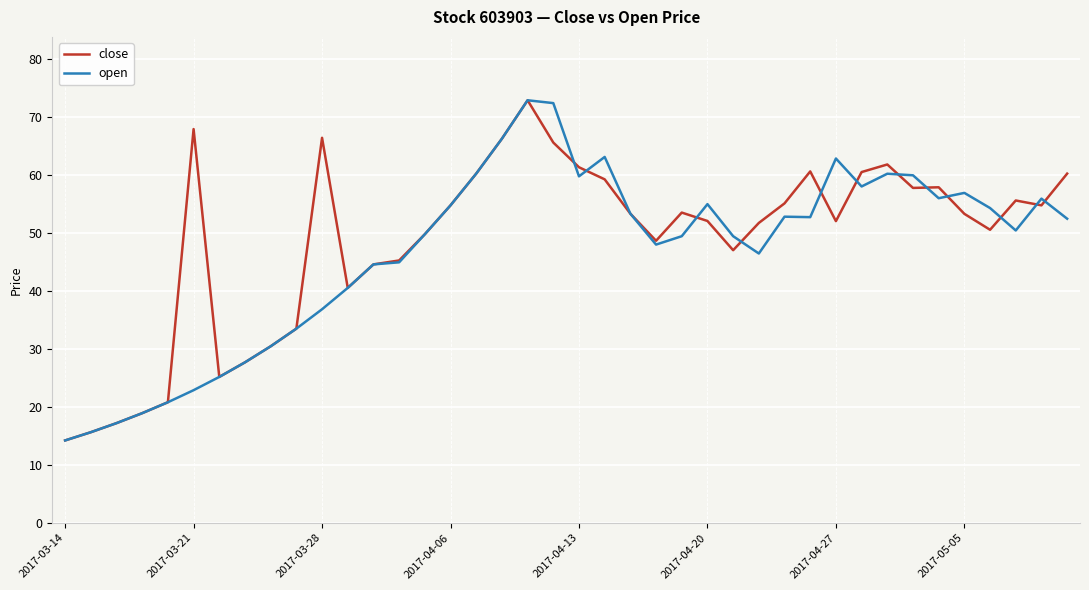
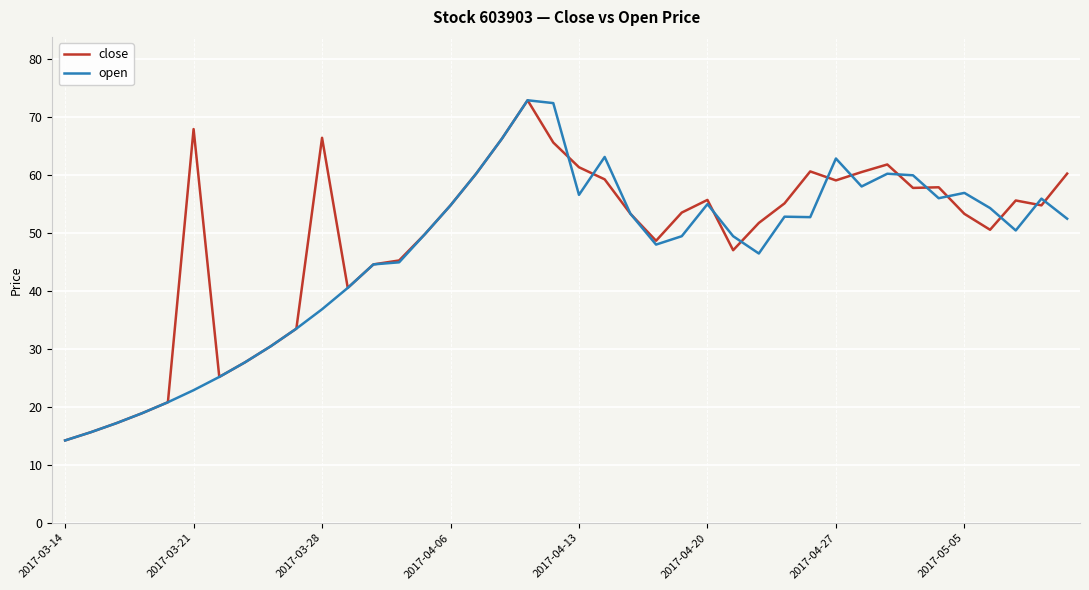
open, 2017-04-13: 60 -> 57
close, 2017-04-20: 52 -> 56
close, 2017-04-27: 52 -> 59
